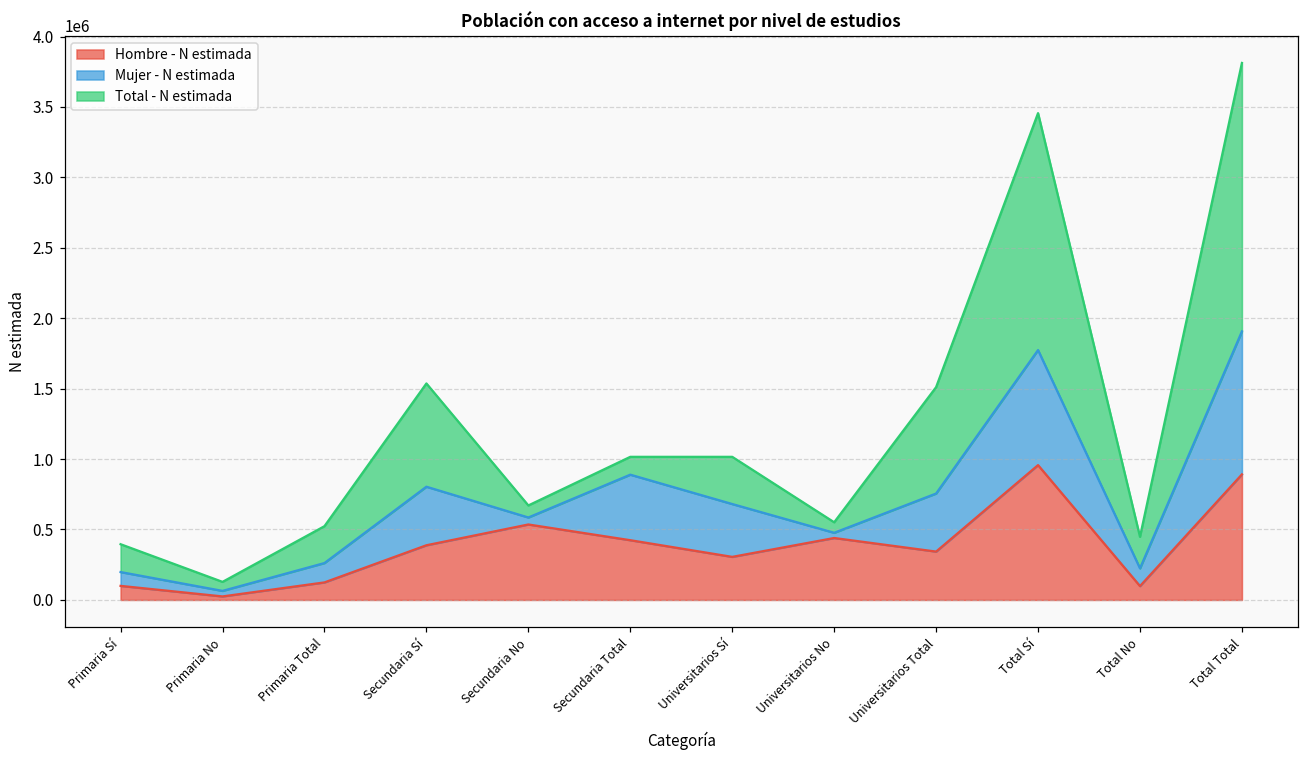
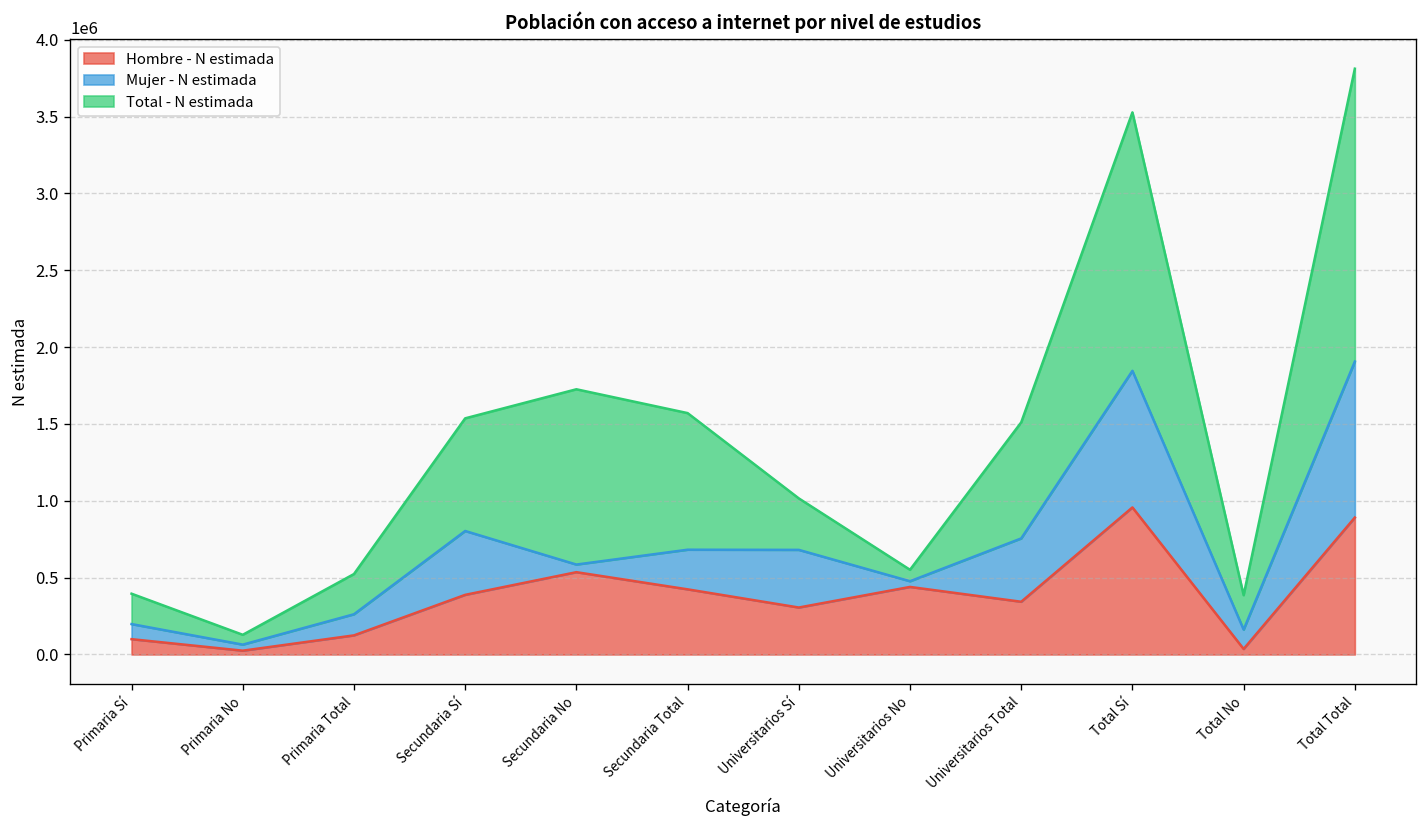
Total - N estimada, Secundaria No: 90000 -> 1140000
Mujer - N estimada, Secundaria Total: 470000 -> 260000
Total - N estimada, Secundaria Total: 130000 -> 890000
Mujer - N estimada, Total Sí: 820000 -> 890000
Hombre - N estimada, Total No: 100000 -> 40000
